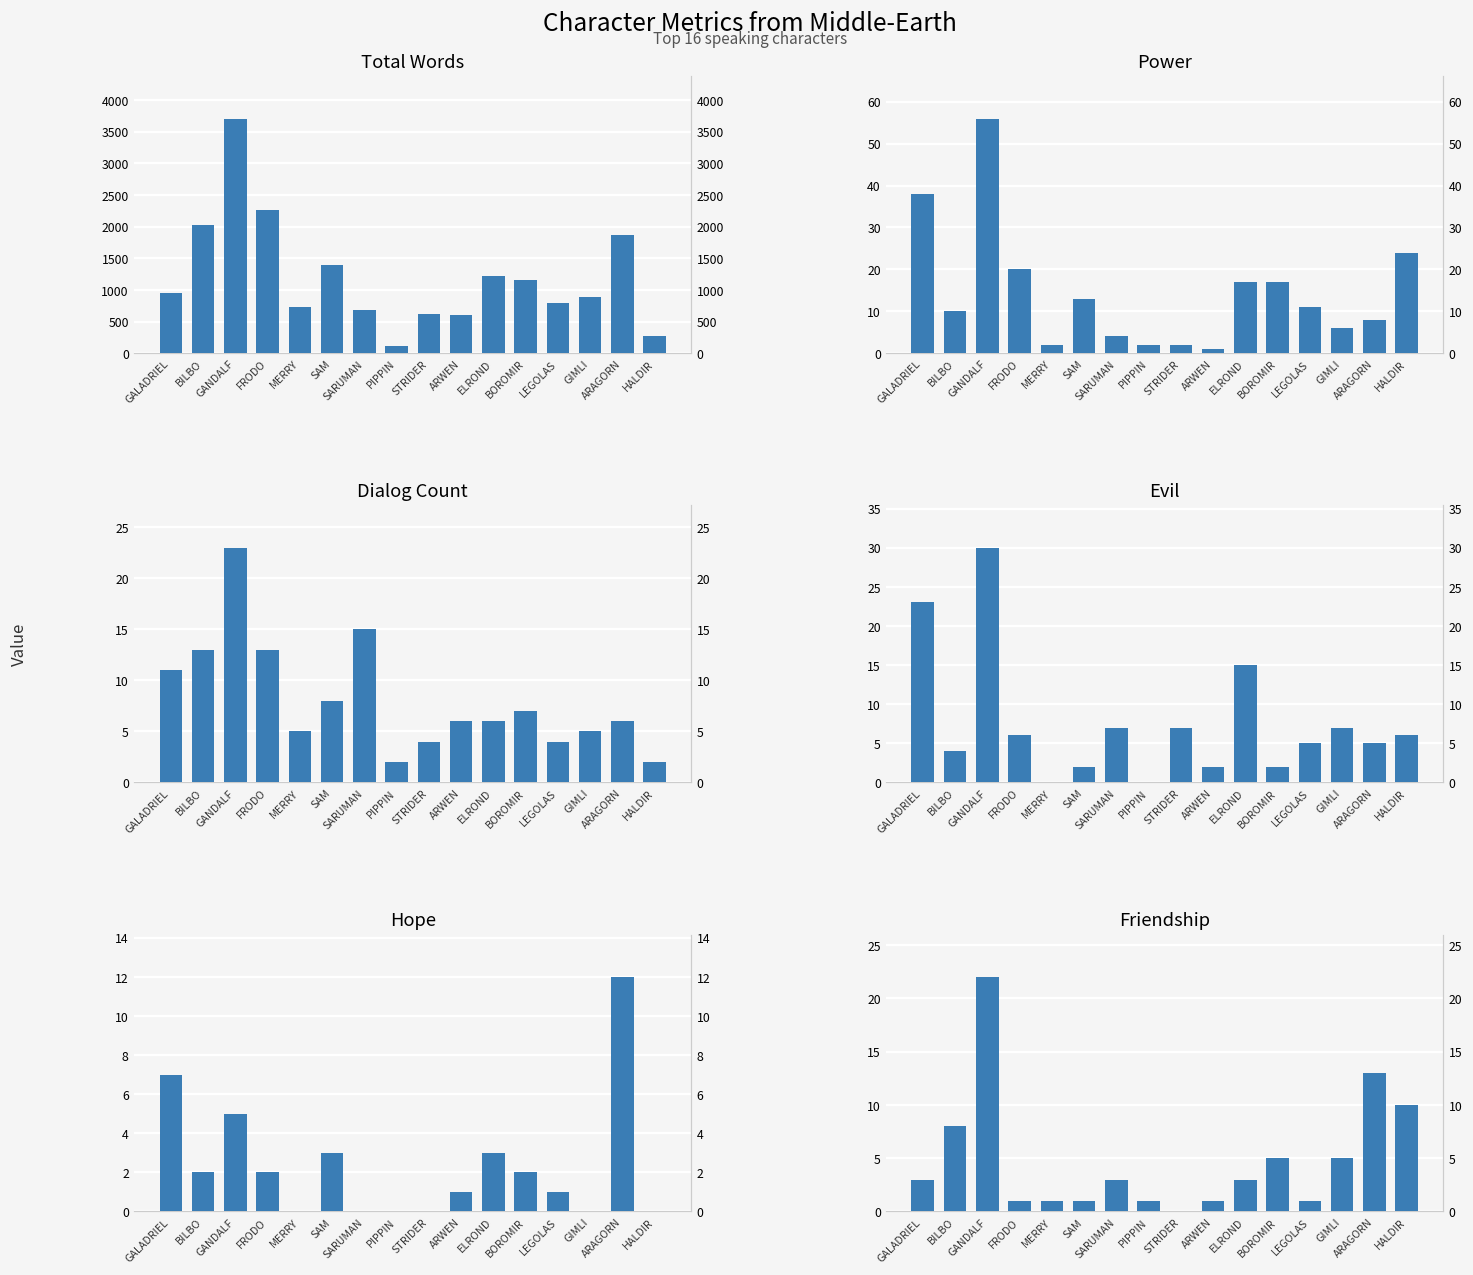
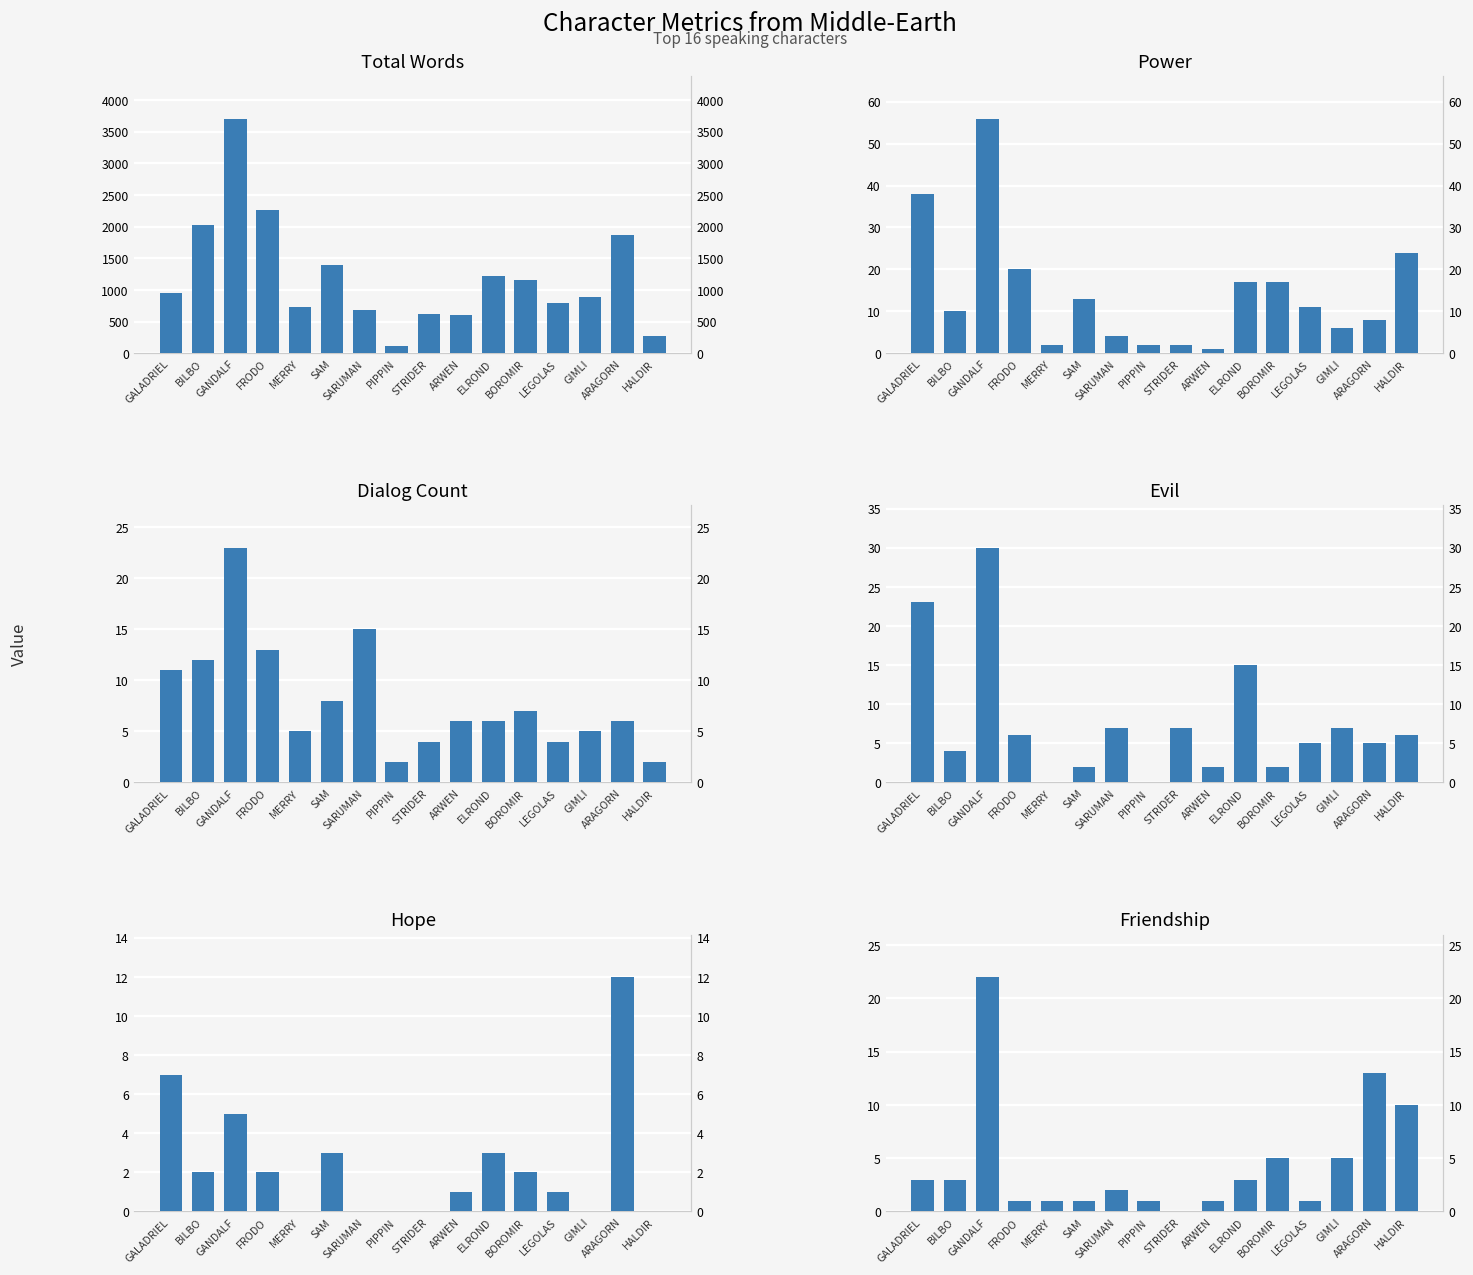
Dialog Count, BILBO: 13 -> 12
Friendship, BILBO: 8 -> 3
Friendship, SARUMAN: 3 -> 2
